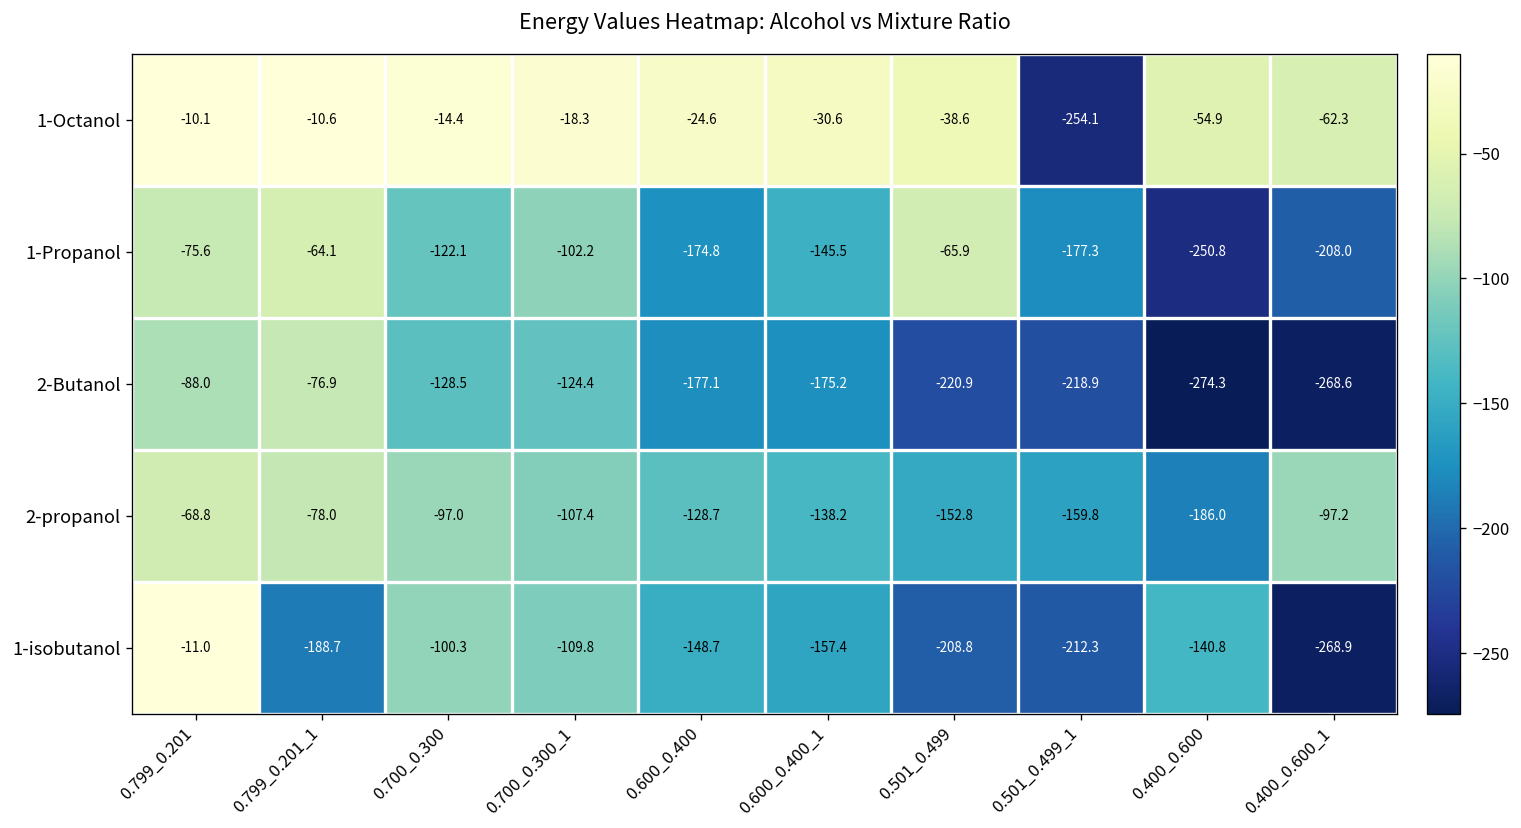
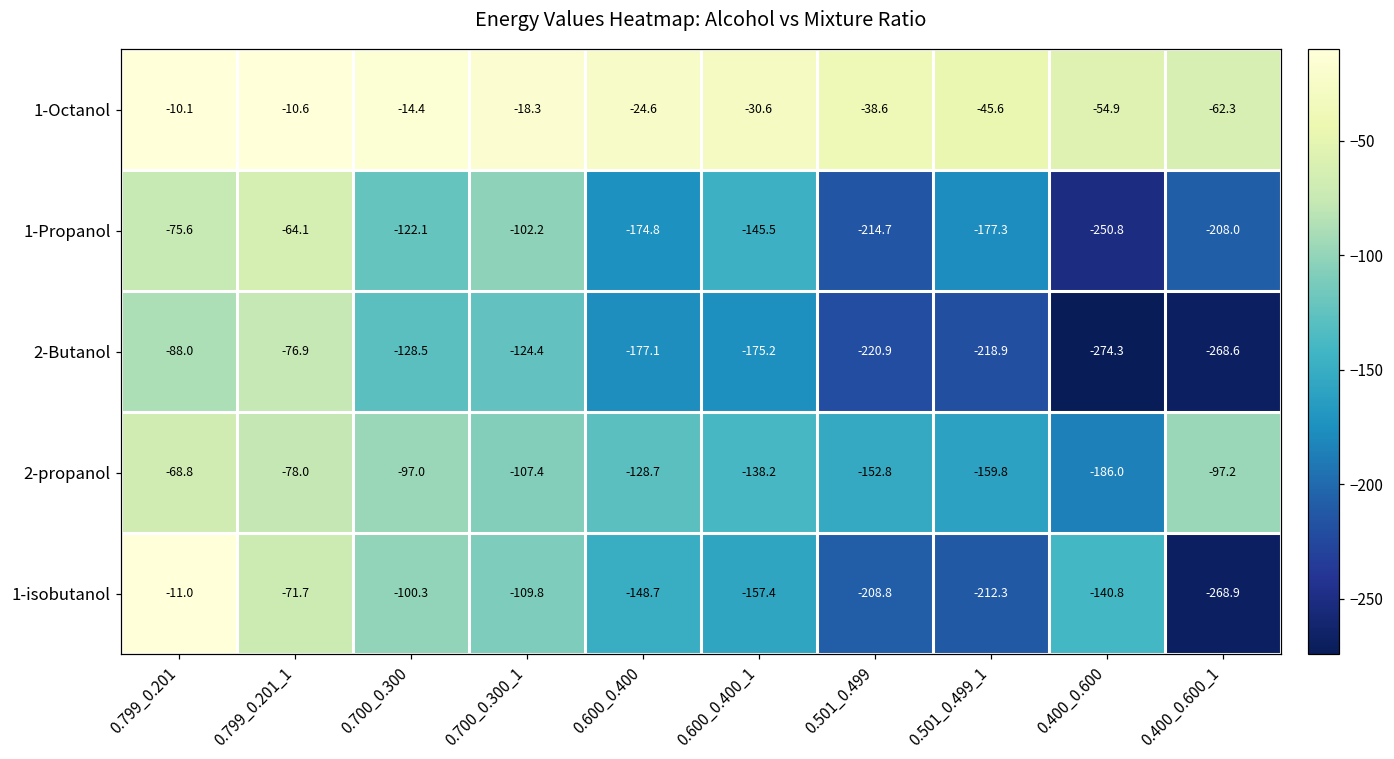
1-Octanol, 0.501_0.499_1: -254.1 -> -45.6
1-Propanol, 0.501_0.499: -65.9 -> -214.7
1-isobutanol, 0.799_0.201_1: -188.7 -> -71.7
